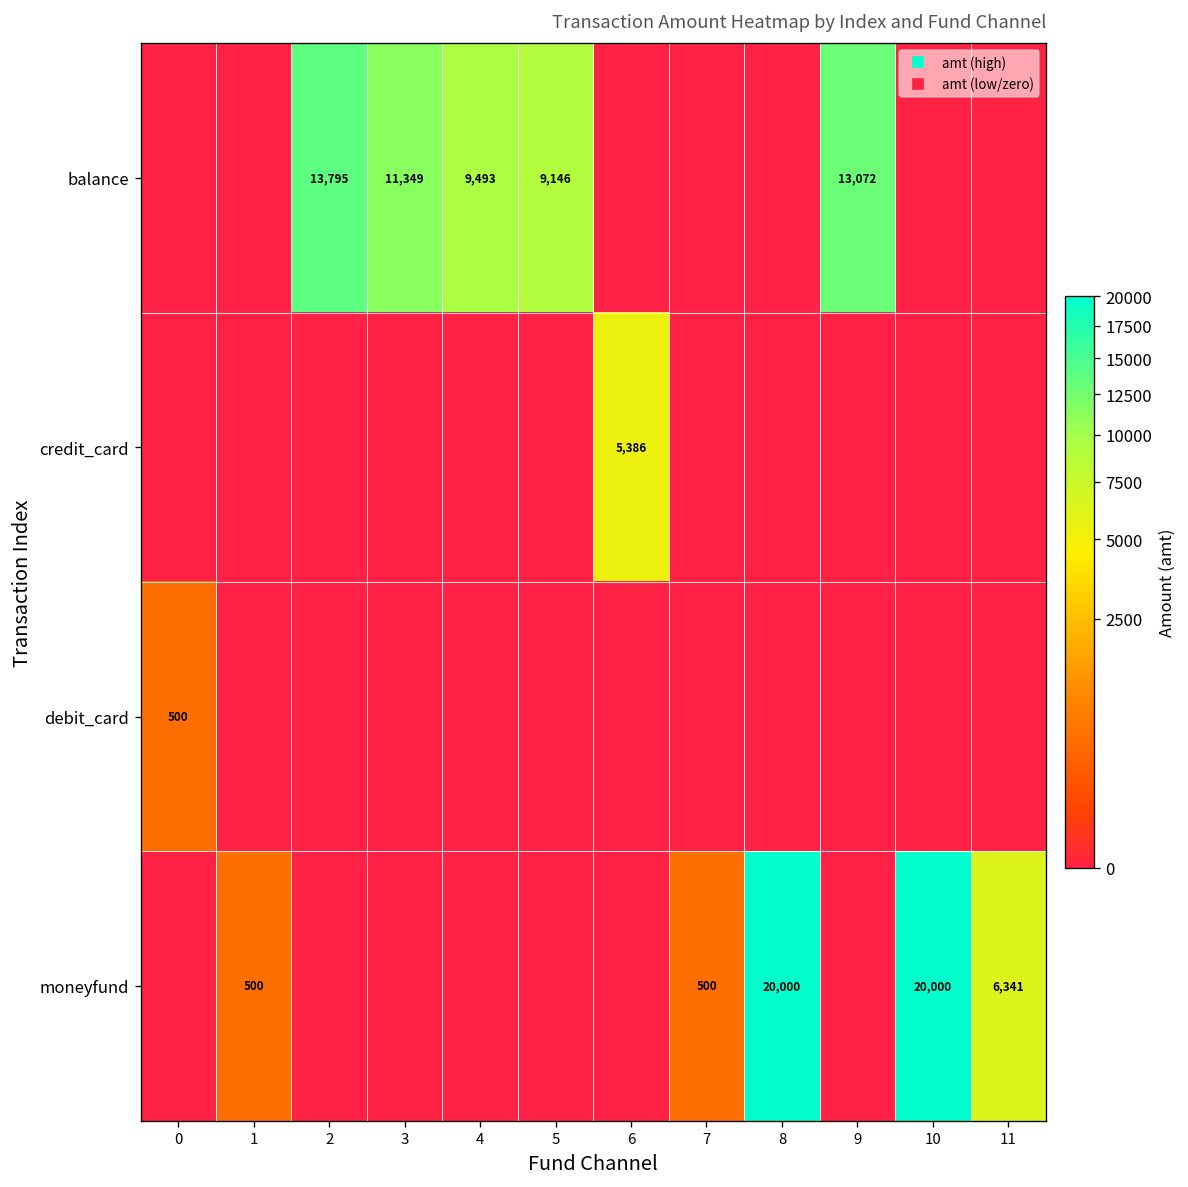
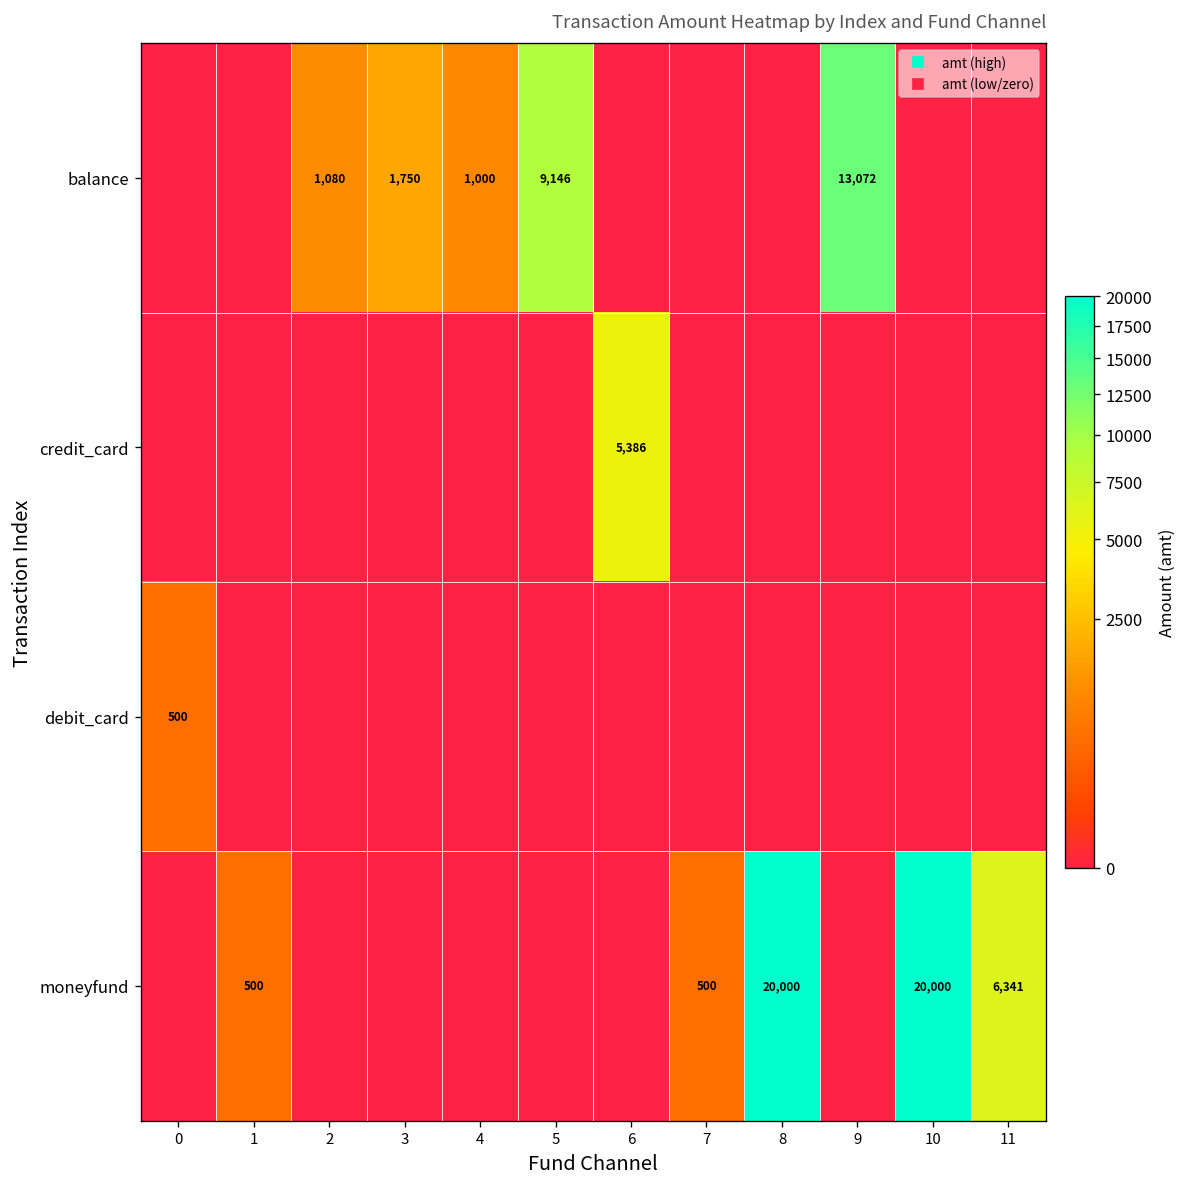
balance, 2: 13,795 -> 1,080
balance, 3: 11,349 -> 1,750
balance, 4: 9,493 -> 1,000
